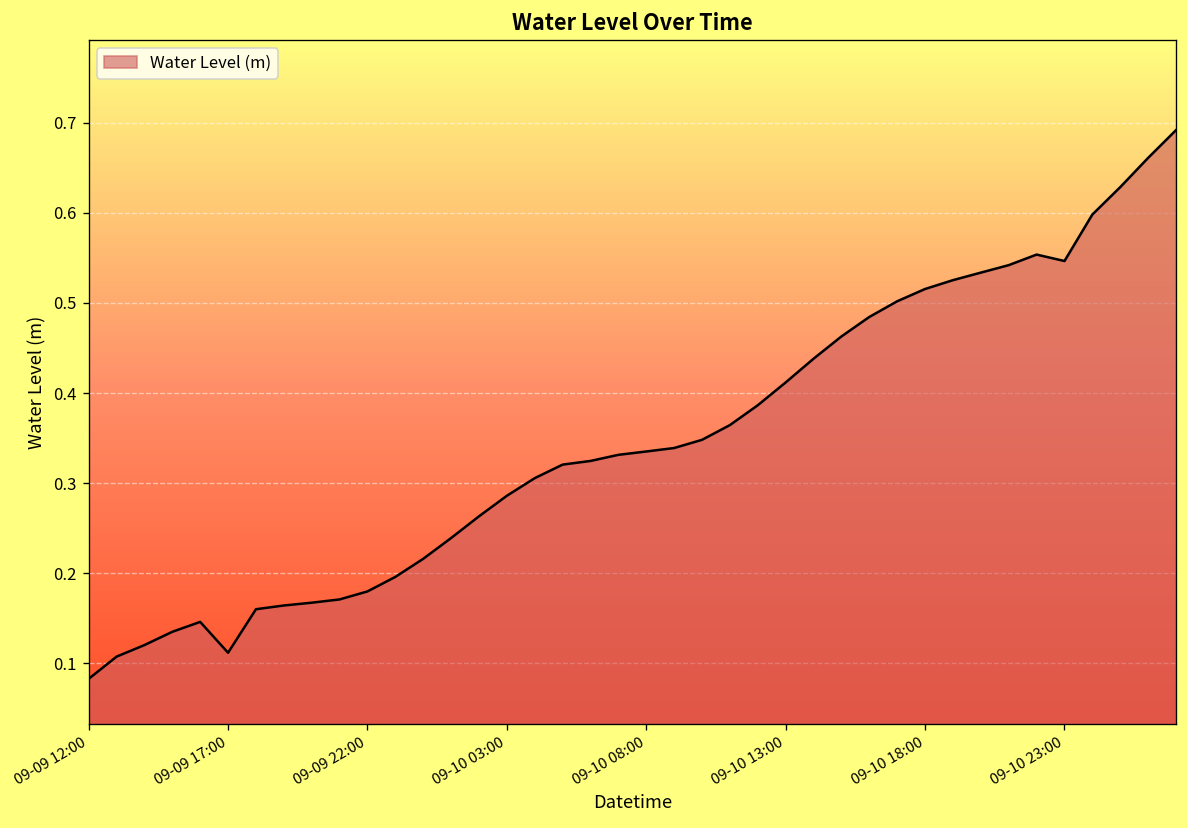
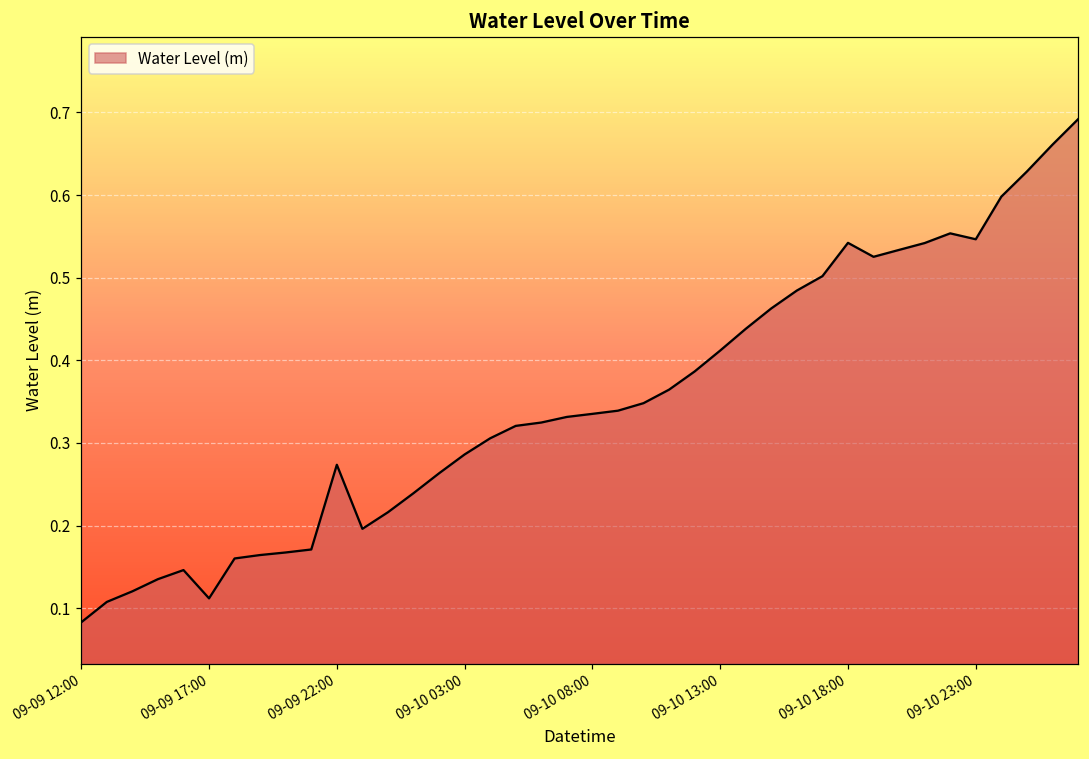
09-09 22:00: 0.18 -> 0.27
09-10 18:00: 0.52 -> 0.54
